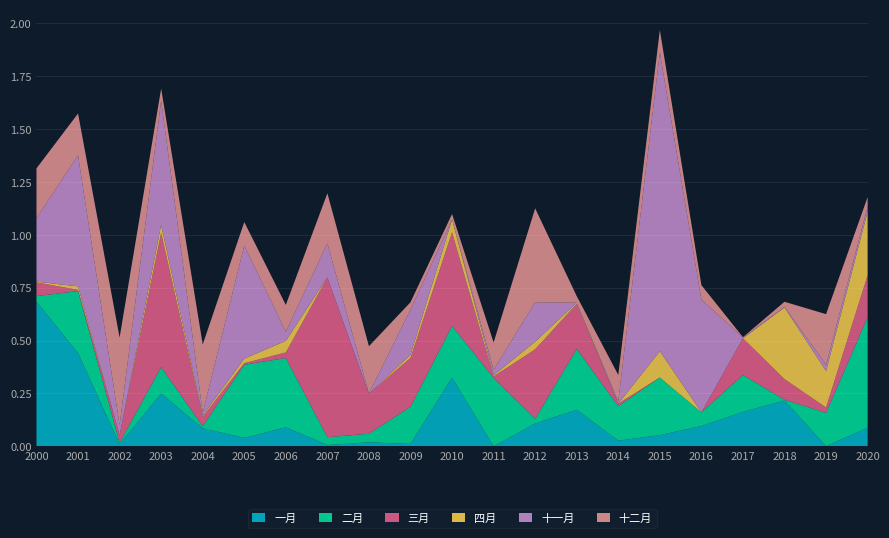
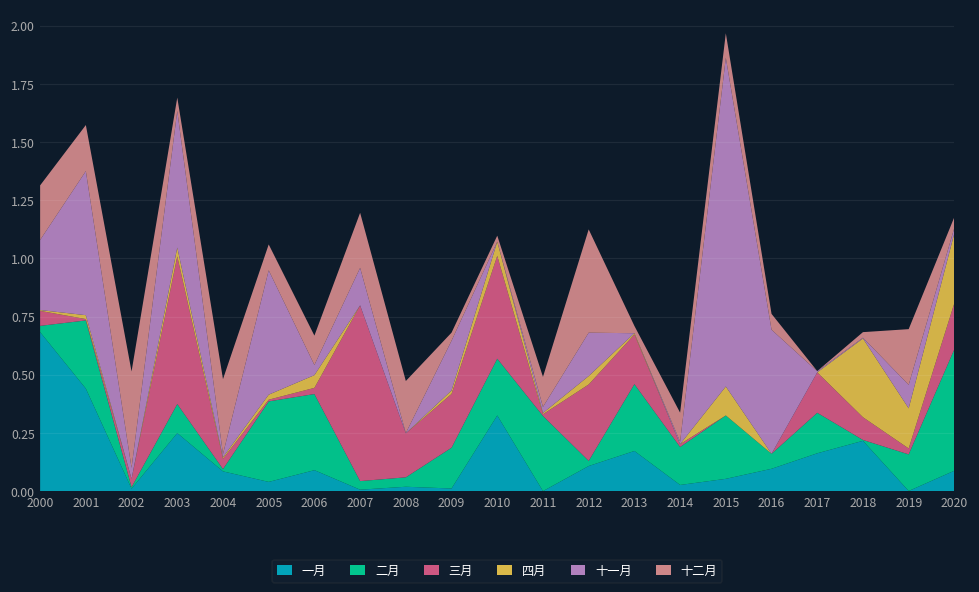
十一月, 2019: 0.03 -> 0.10
